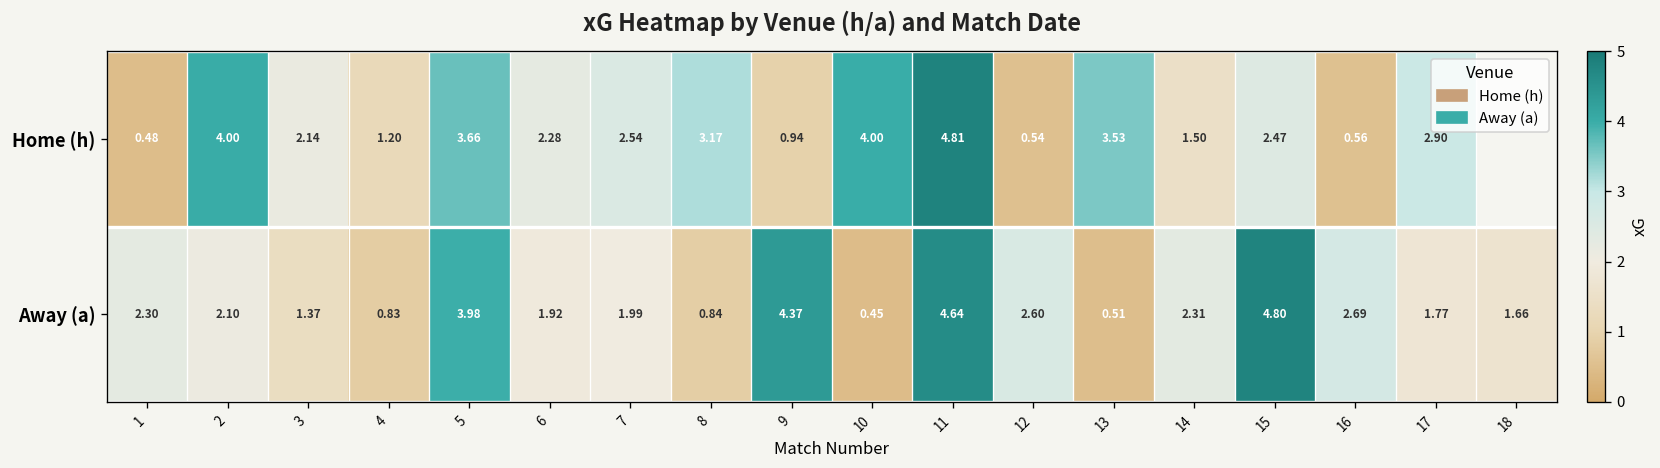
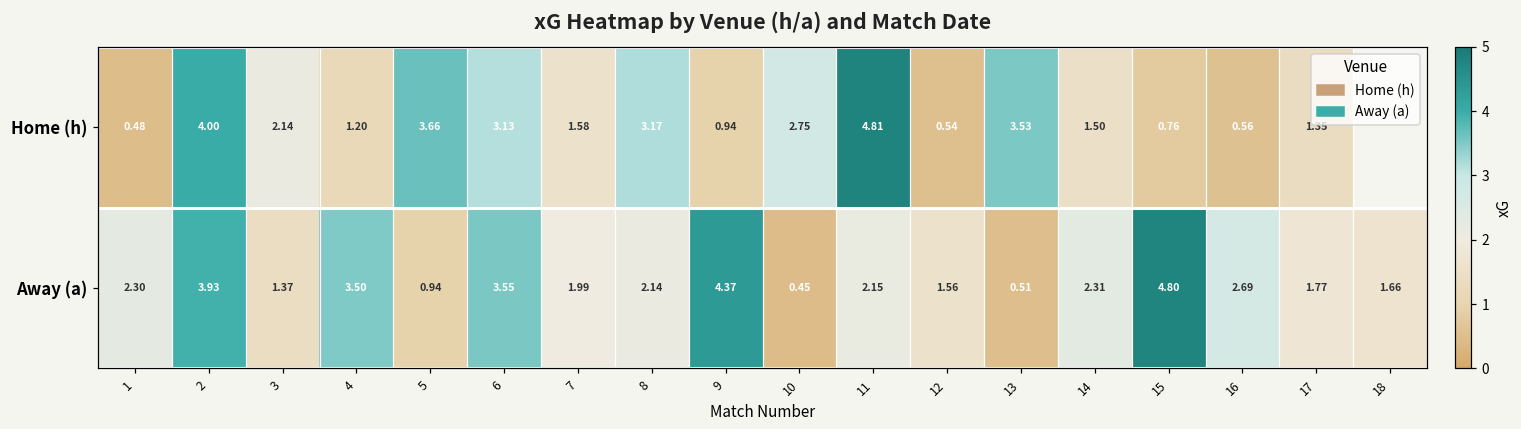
Home (h), 6: 2.28 -> 3.13
Home (h), 7: 2.54 -> 1.58
Home (h), 10: 4.00 -> 2.75
Home (h), 15: 2.47 -> 0.76
Home (h), 17: 2.90 -> 1.35
Away (a), 2: 2.10 -> 3.93
Away (a), 4: 0.83 -> 3.50
Away (a), 5: 3.98 -> 0.94
Away (a), 6: 1.92 -> 3.55
Away (a), 8: 0.84 -> 2.14
Away (a), 11: 4.64 -> 2.15
Away (a), 12: 2.60 -> 1.56
